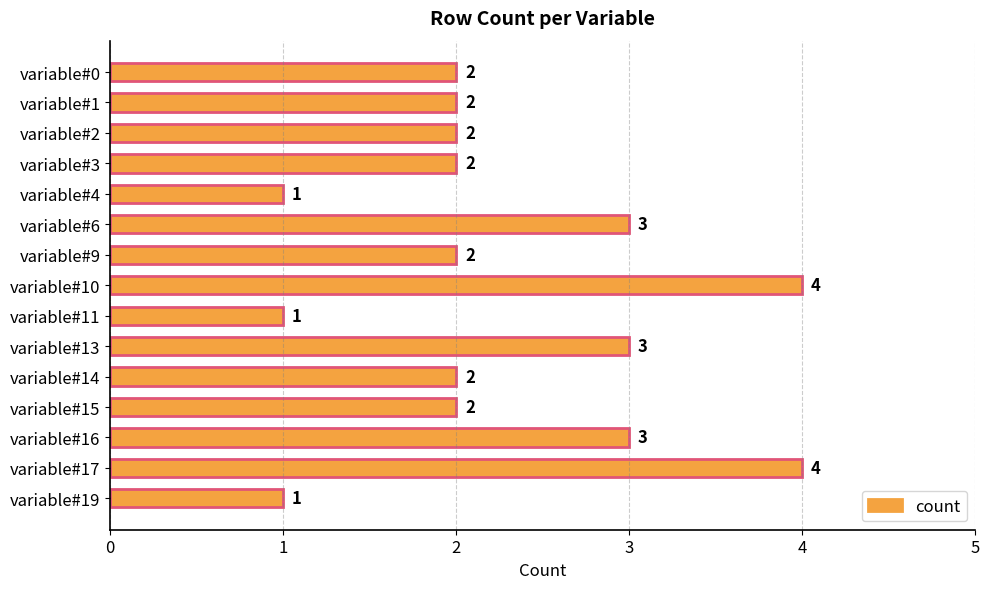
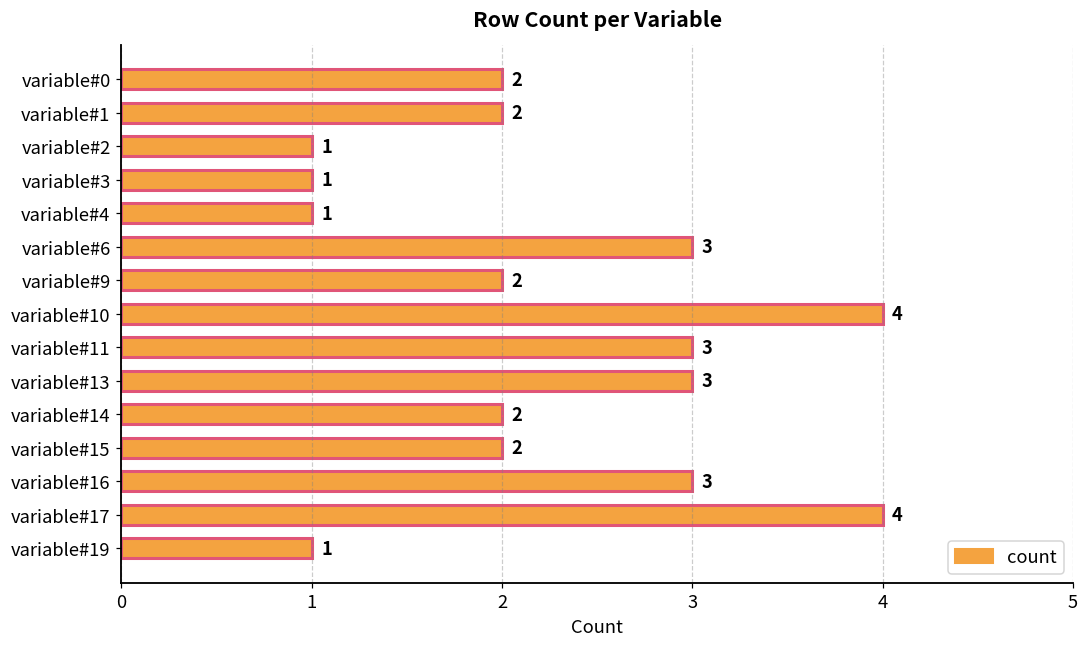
variable#2: 2 -> 1
variable#3: 2 -> 1
variable#11: 1 -> 3
